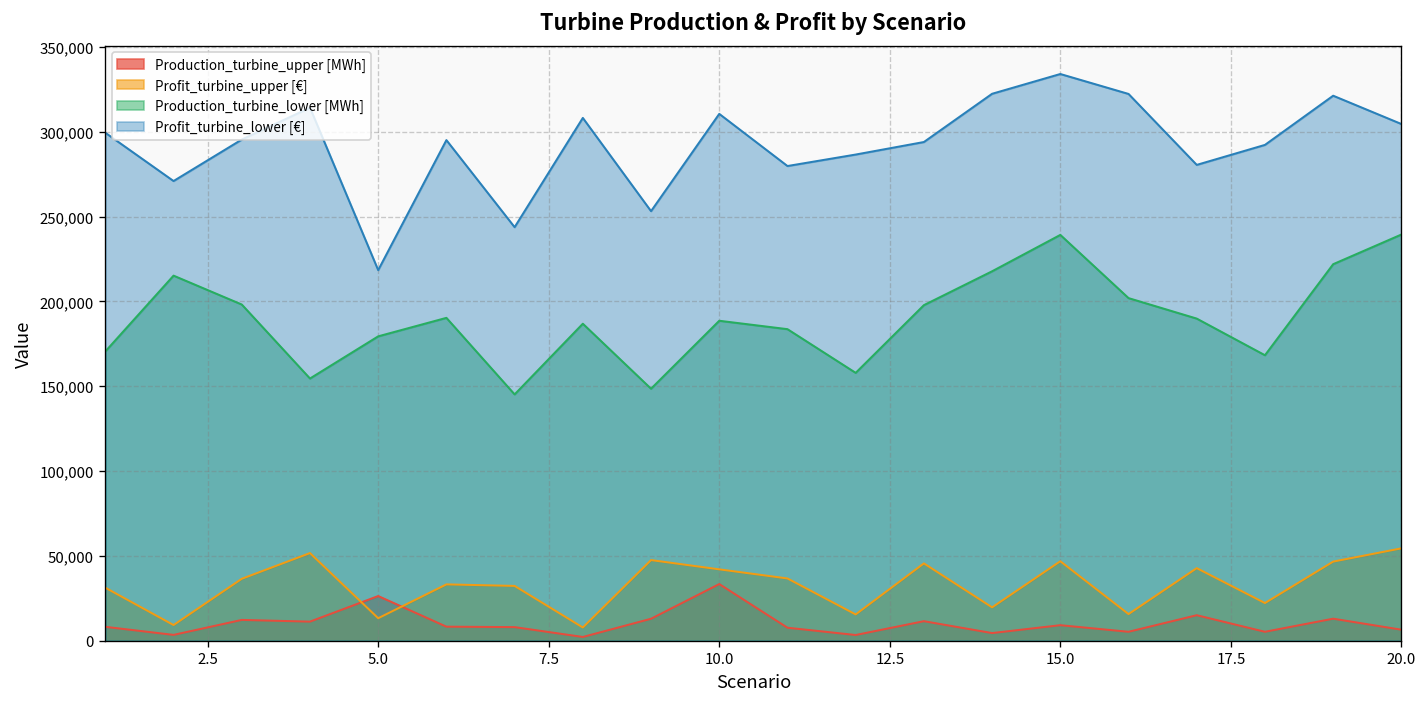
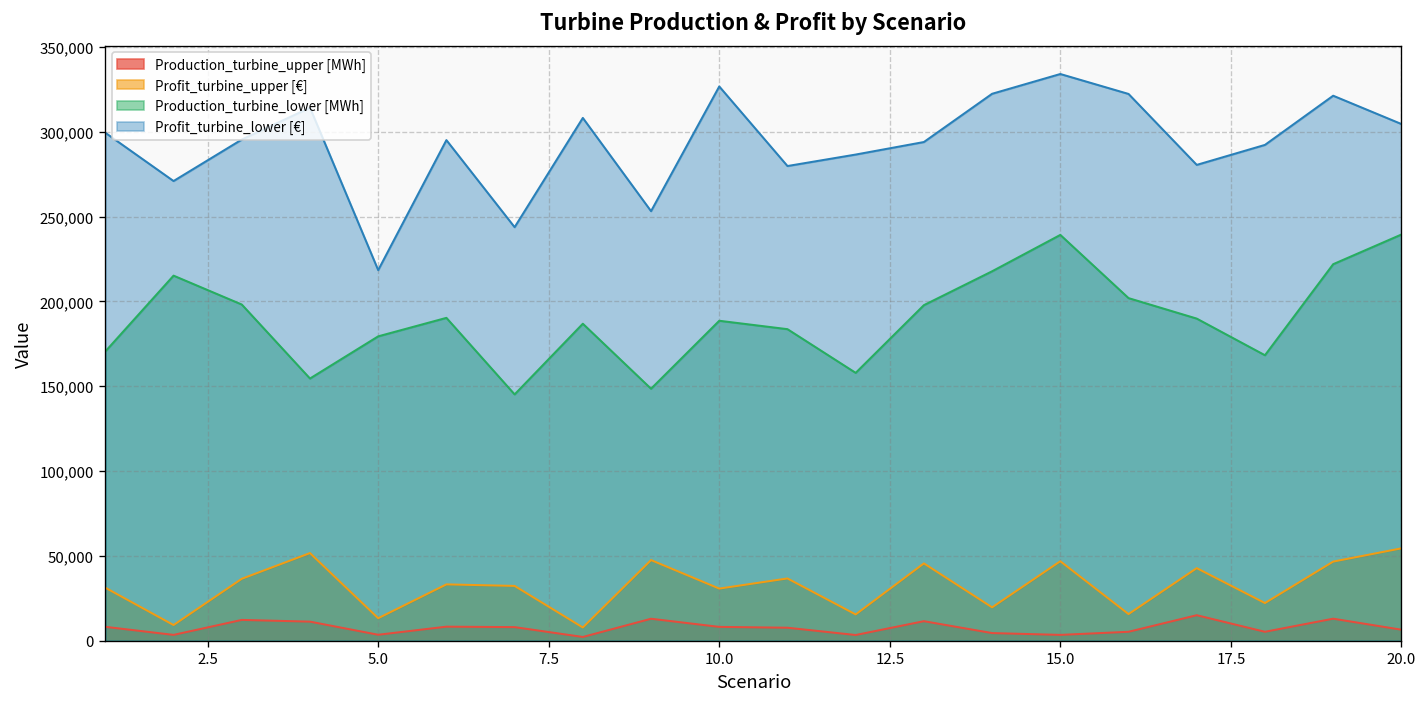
Production_turbine_upper [MWh], 5.0: 26,000 -> 3,000
Production_turbine_upper [MWh], 10.0: 33,000 -> 8,000
Profit_turbine_upper [€], 10.0: 42,000 -> 31,000
Profit_turbine_lower [€], 10.0: 311,000 -> 327,000
Production_turbine_upper [MWh], 15.0: 9,000 -> 3,000
